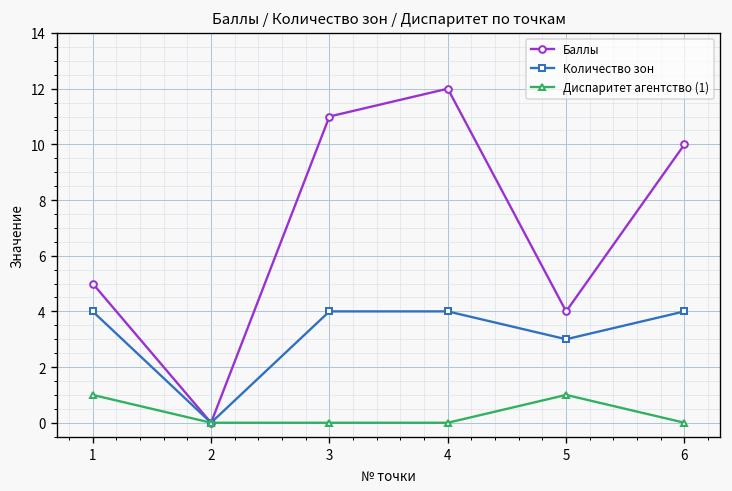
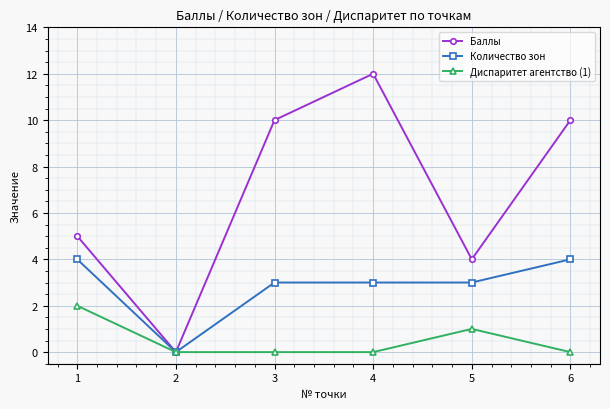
Диспаритет агентство (1), 1: 1 -> 2
Баллы, 3: 11 -> 10
Количество зон, 3: 4 -> 3
Количество зон, 4: 4 -> 3
